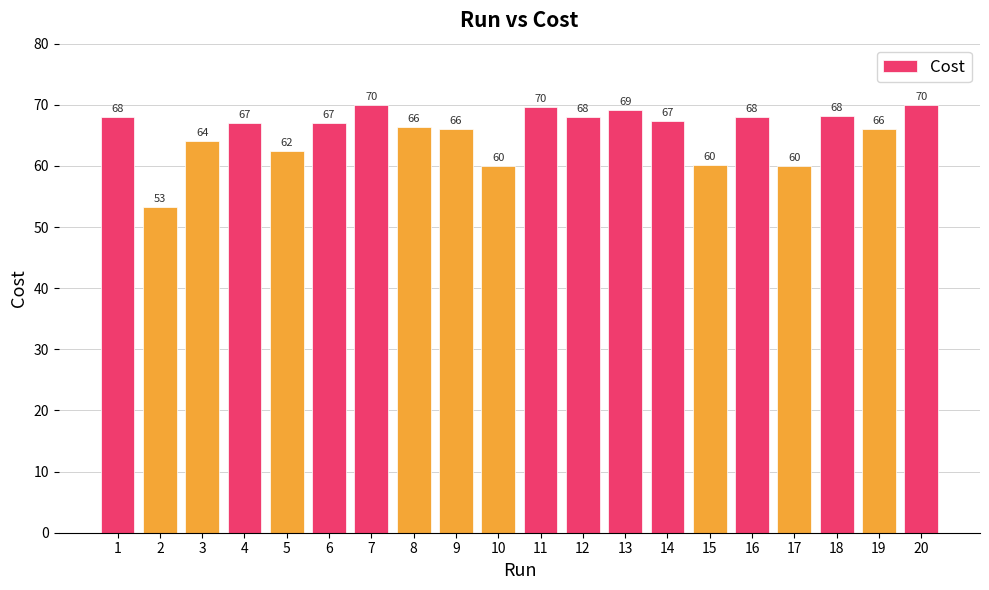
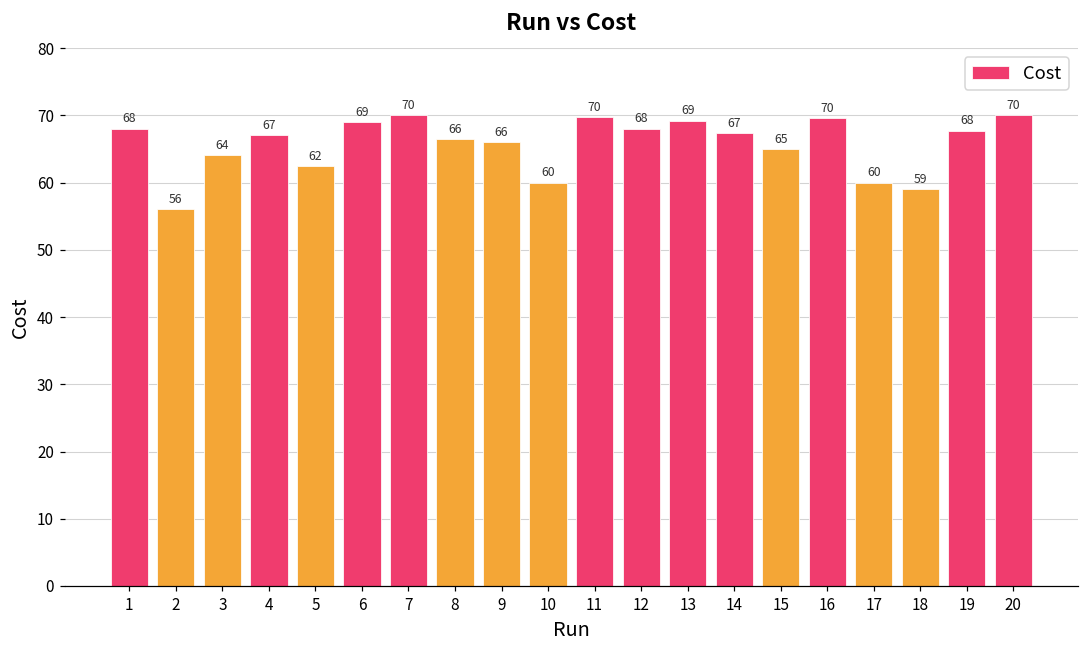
2: 53 -> 56
6: 67 -> 69
15: 60 -> 65
16: 68 -> 70
18: 68 -> 59
19: 66 -> 68
